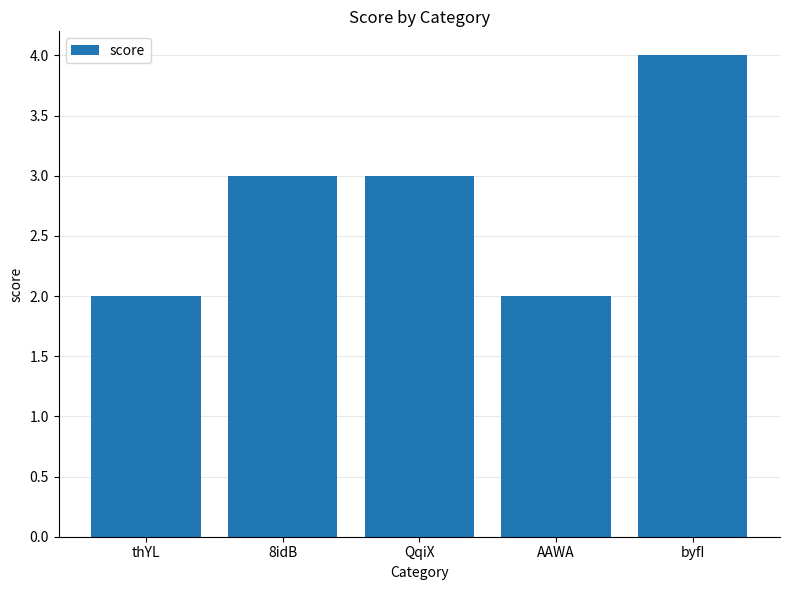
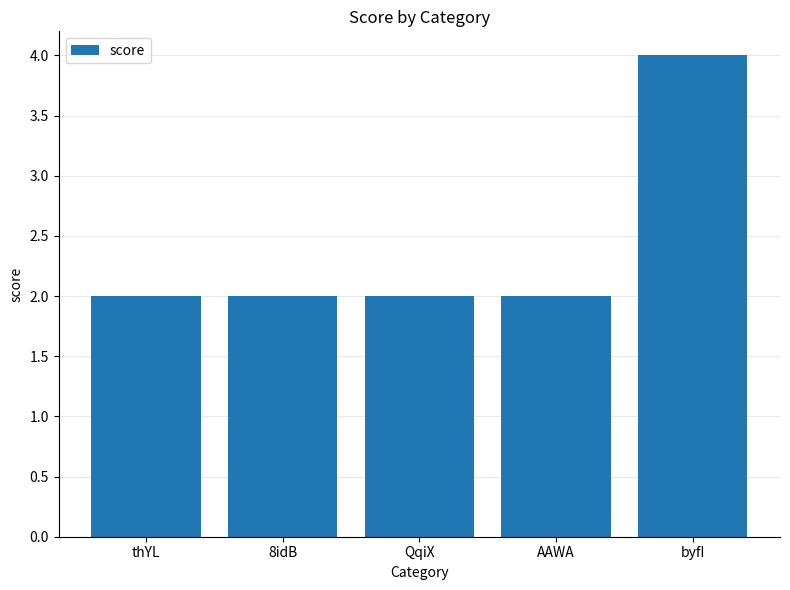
8idB: 3 -> 2
QqiX: 3 -> 2
